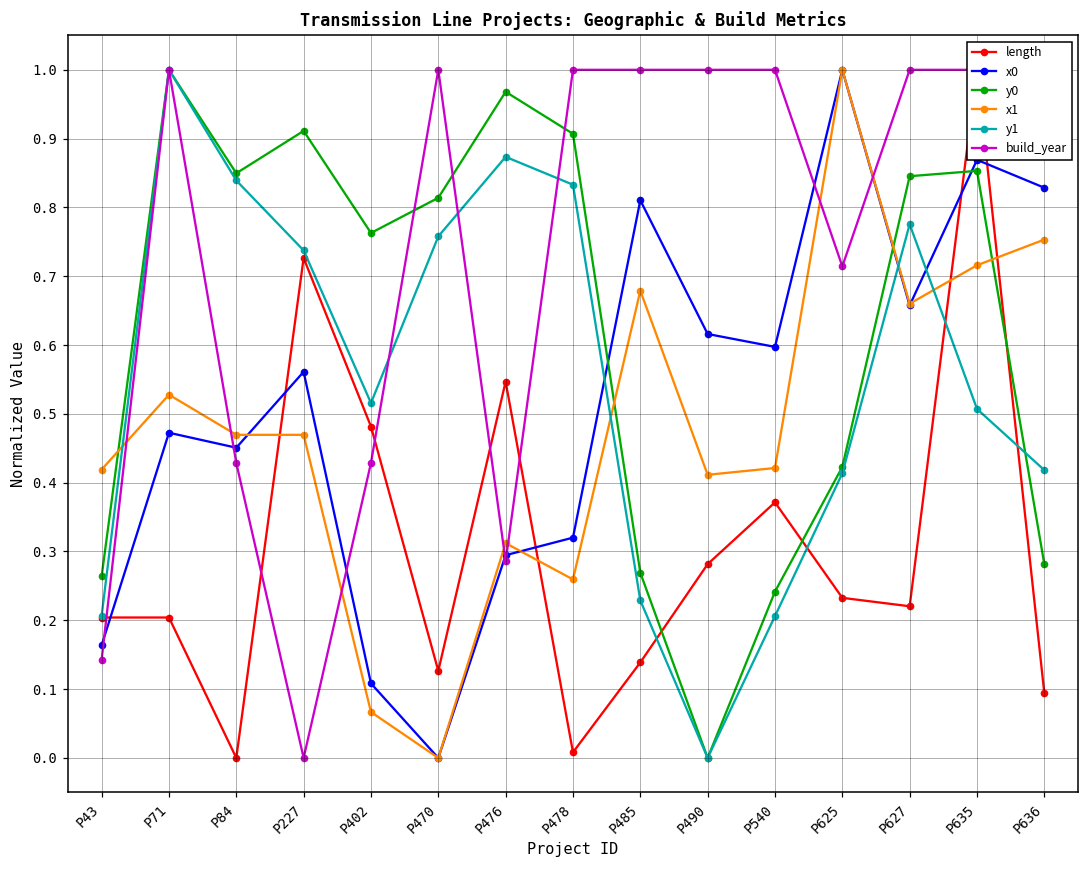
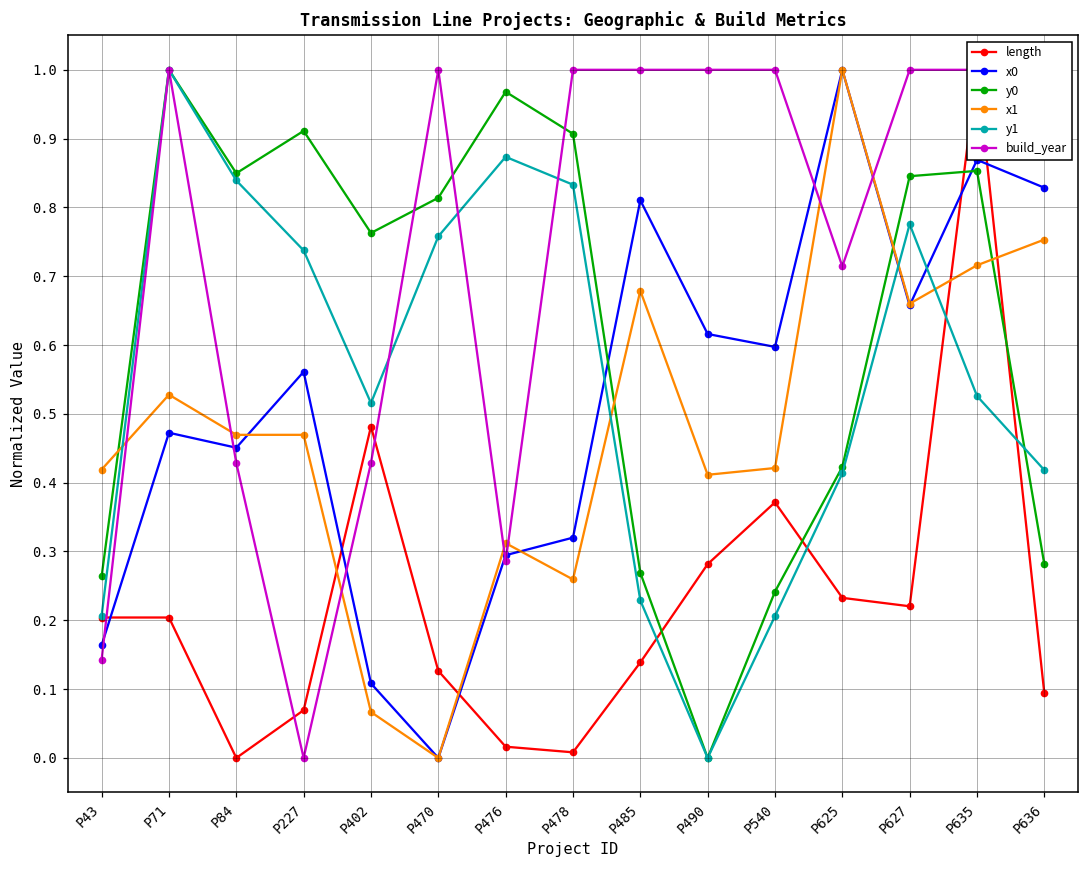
length, P227: 0.73 -> 0.07
length, P476: 0.55 -> 0.02
y1, P635: 0.51 -> 0.53
